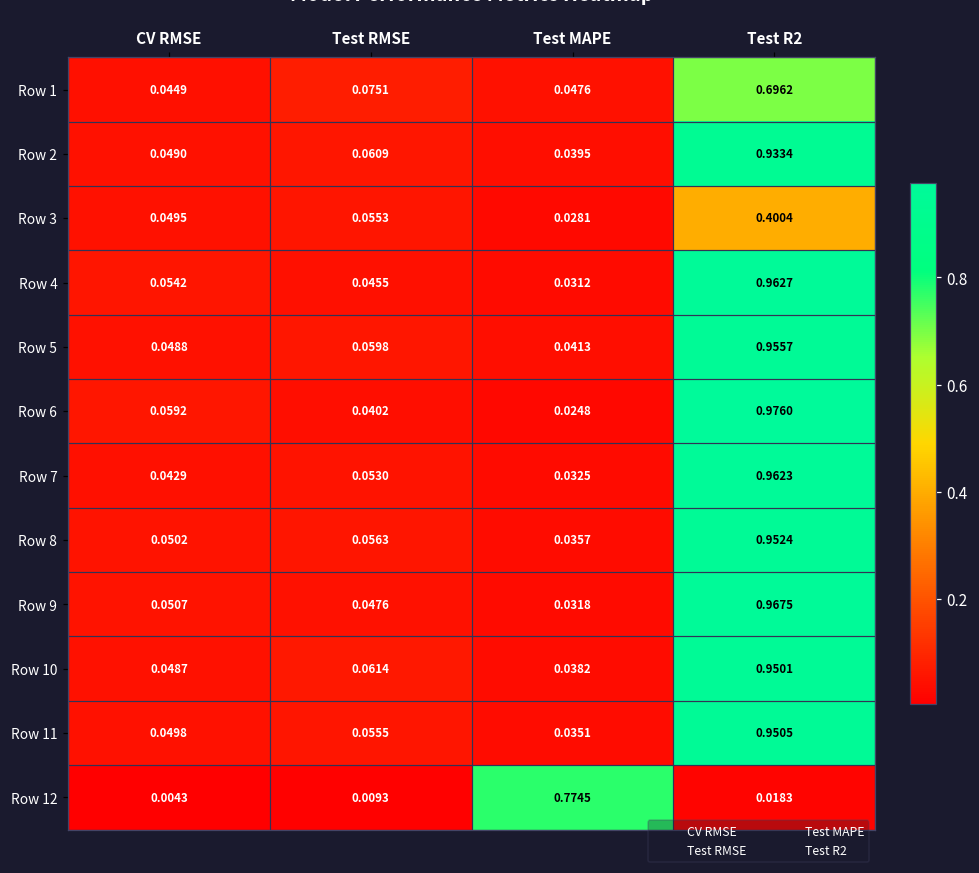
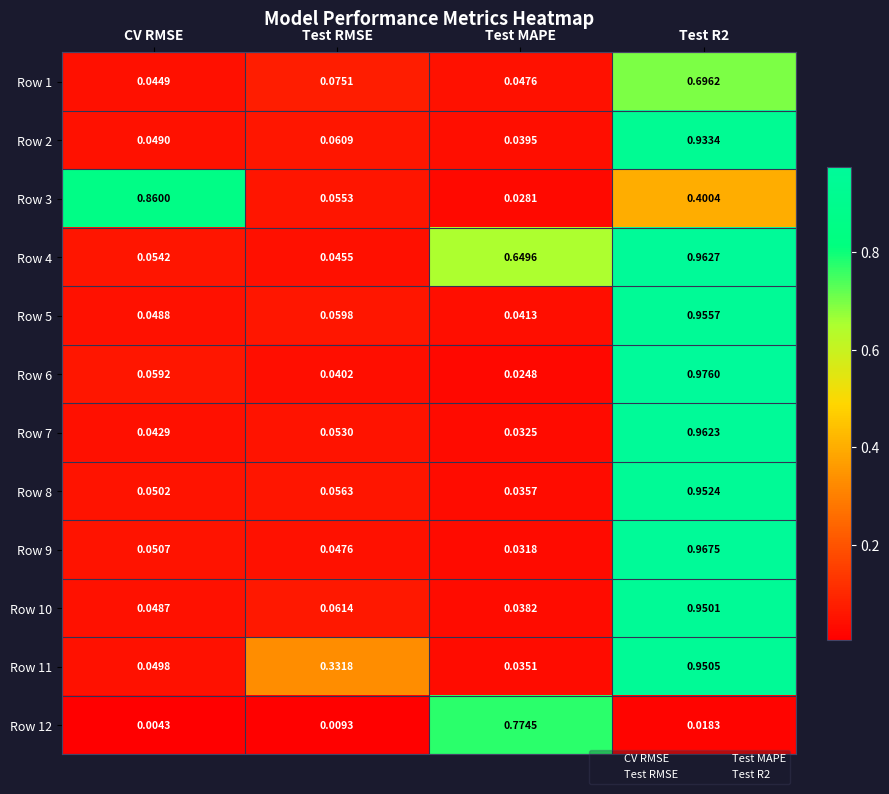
Row 3, CV RMSE: 0.0495 -> 0.8600
Row 4, Test MAPE: 0.0312 -> 0.6496
Row 11, Test RMSE: 0.0555 -> 0.3318
